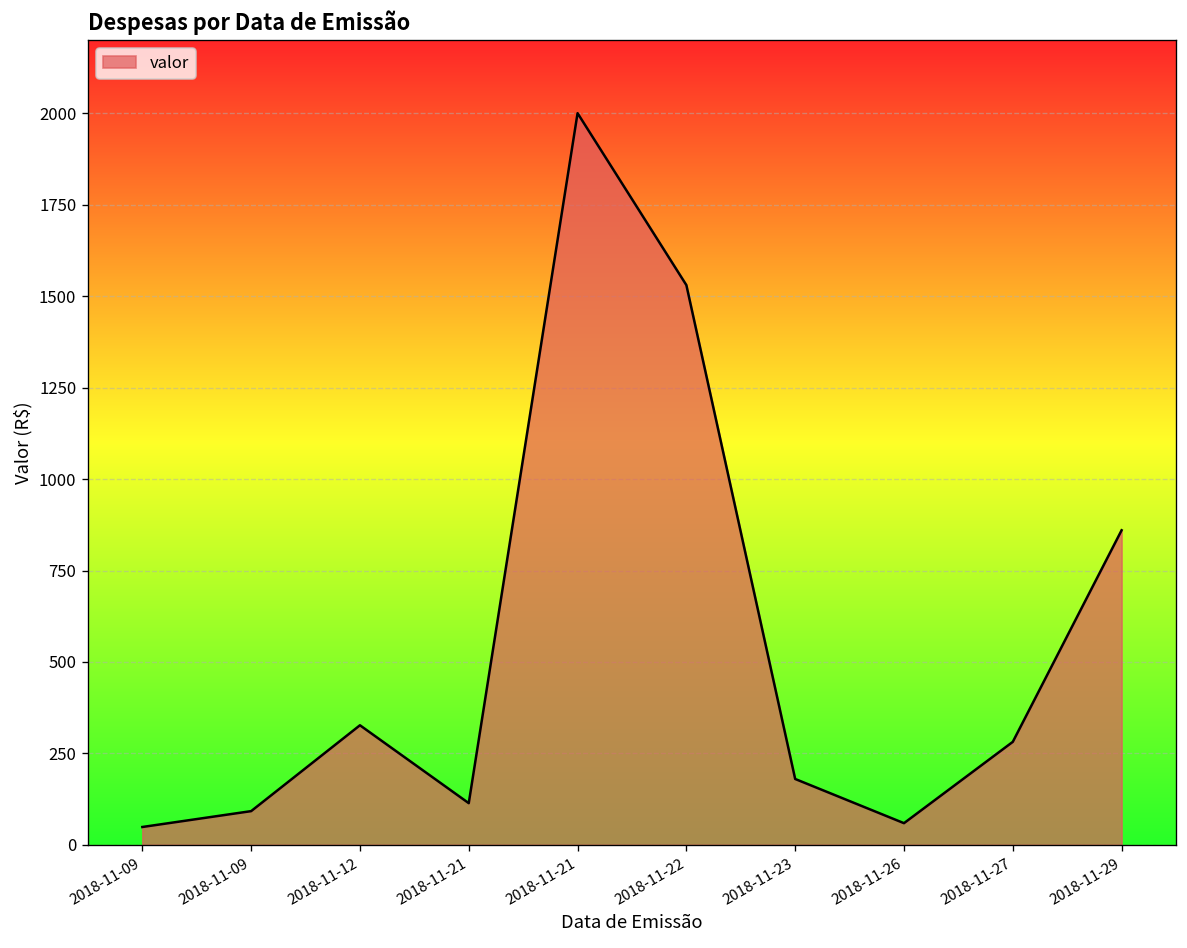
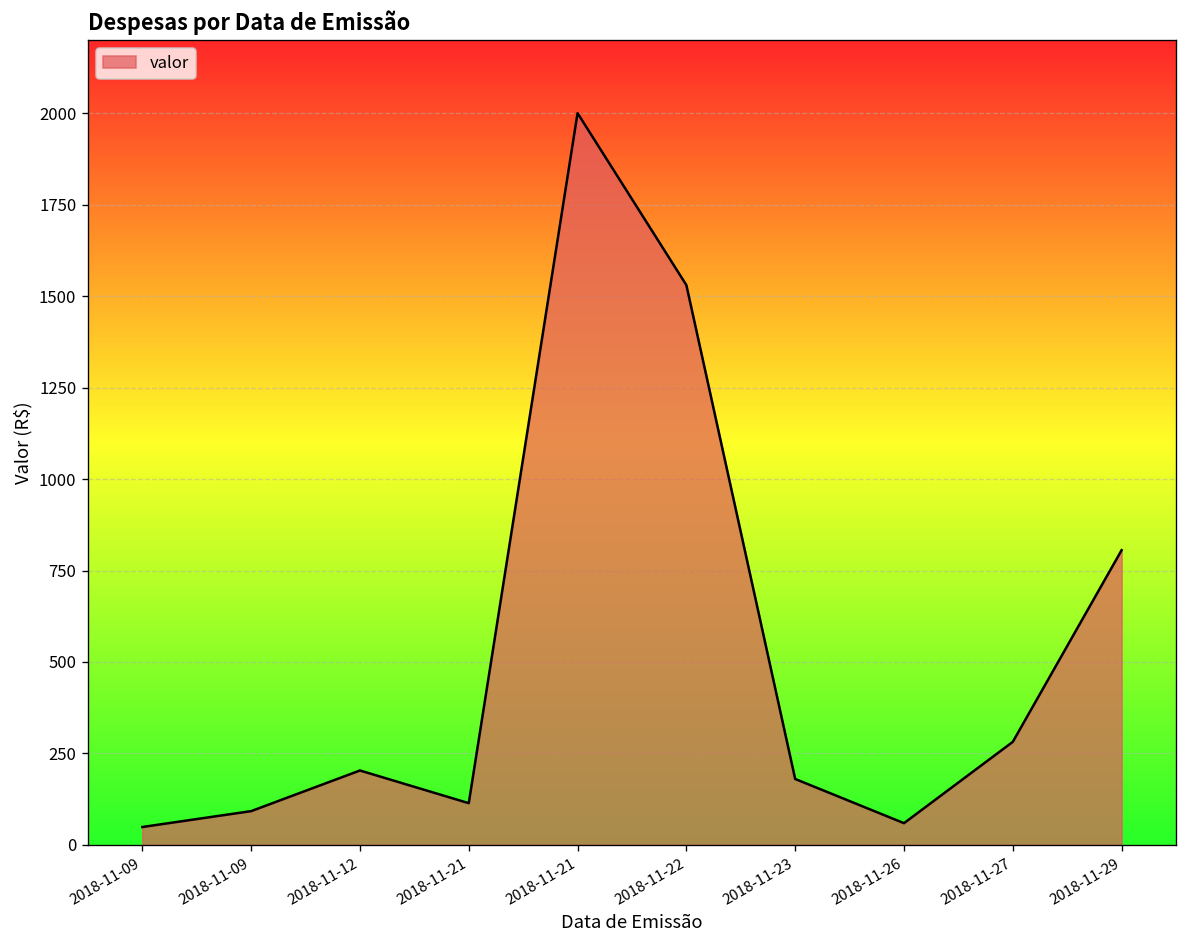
2018-11-12: 330 -> 200
2018-11-29: 860 -> 810
